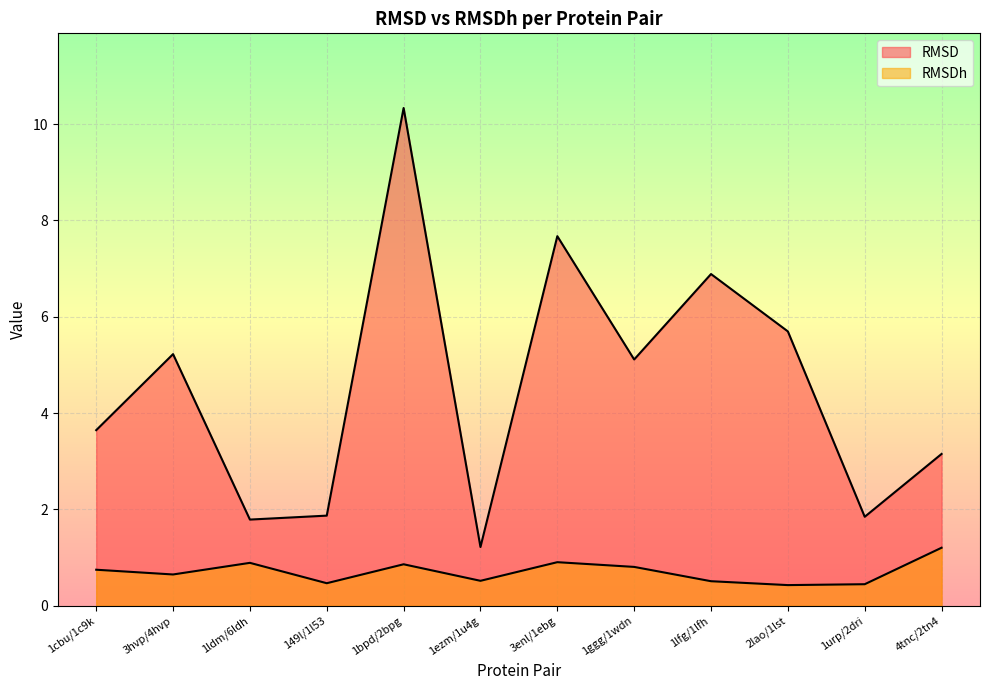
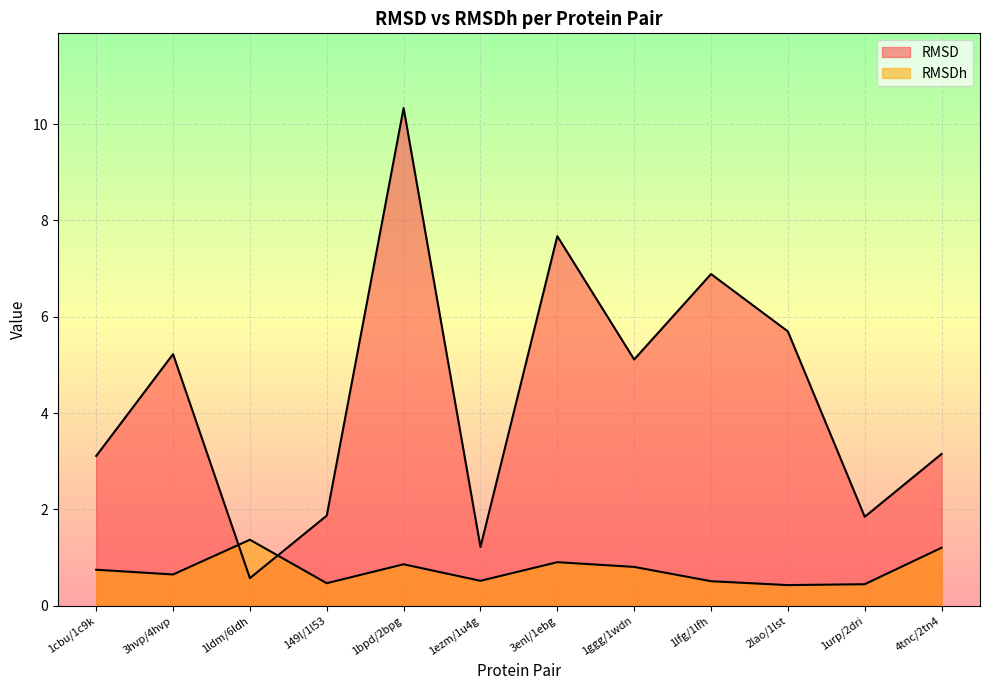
RMSD, 1cbu/1c9k: 3.6 -> 3.1
RMSD, 1ldm/6ldh: 1.8 -> 0.6
RMSDh, 1ldm/6ldh: 0.9 -> 1.4
